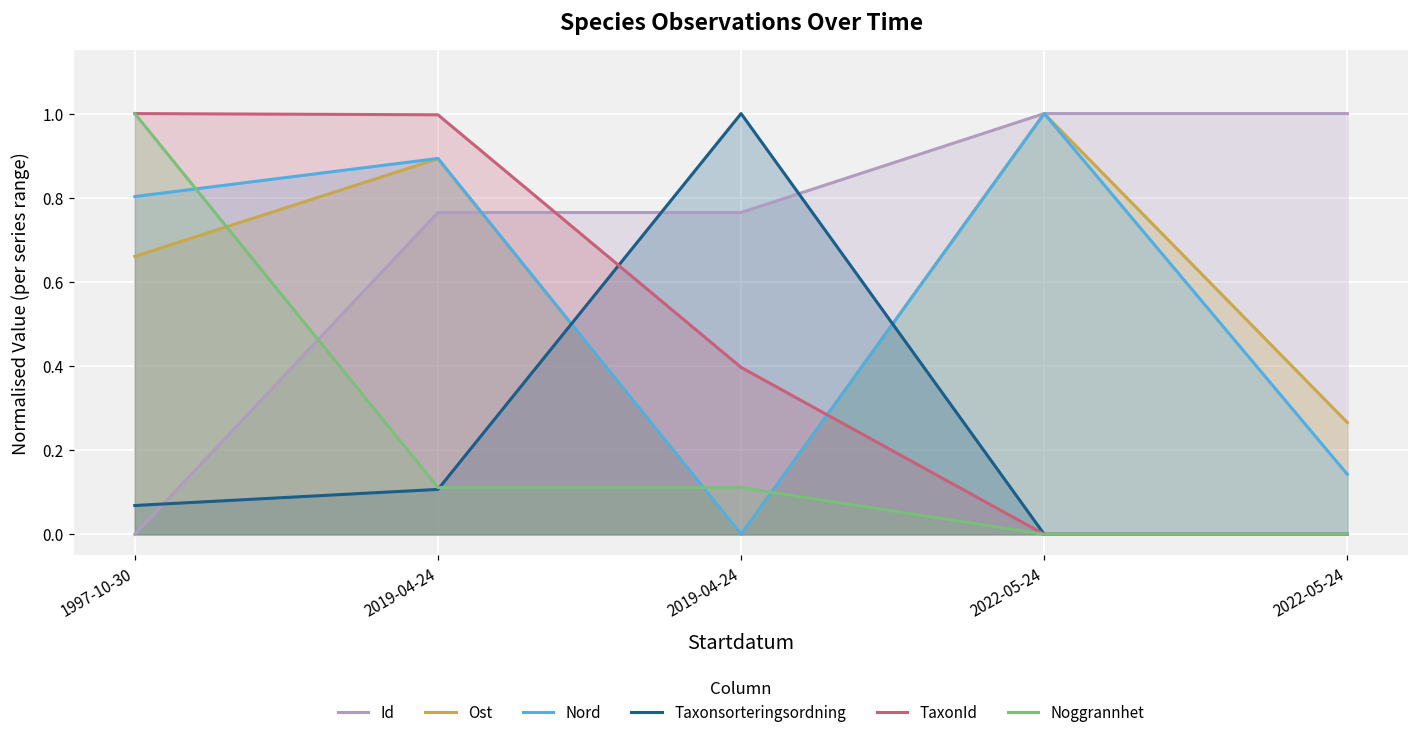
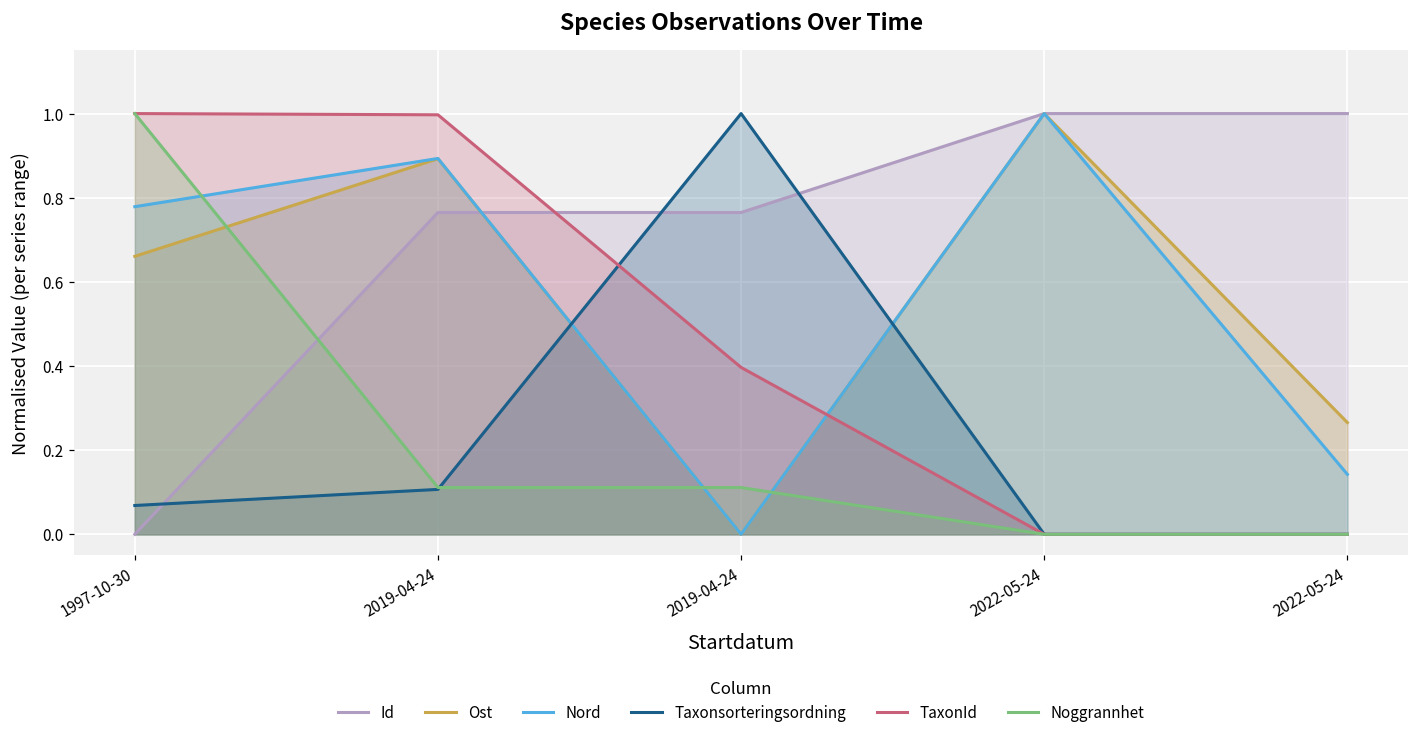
Nord, 1997-10-30: 0.80 -> 0.78
